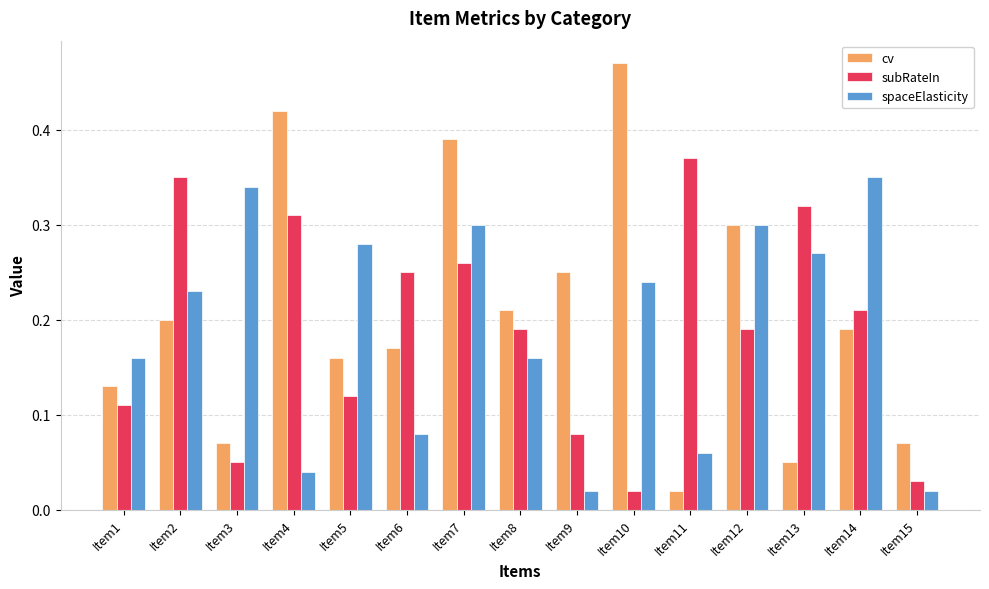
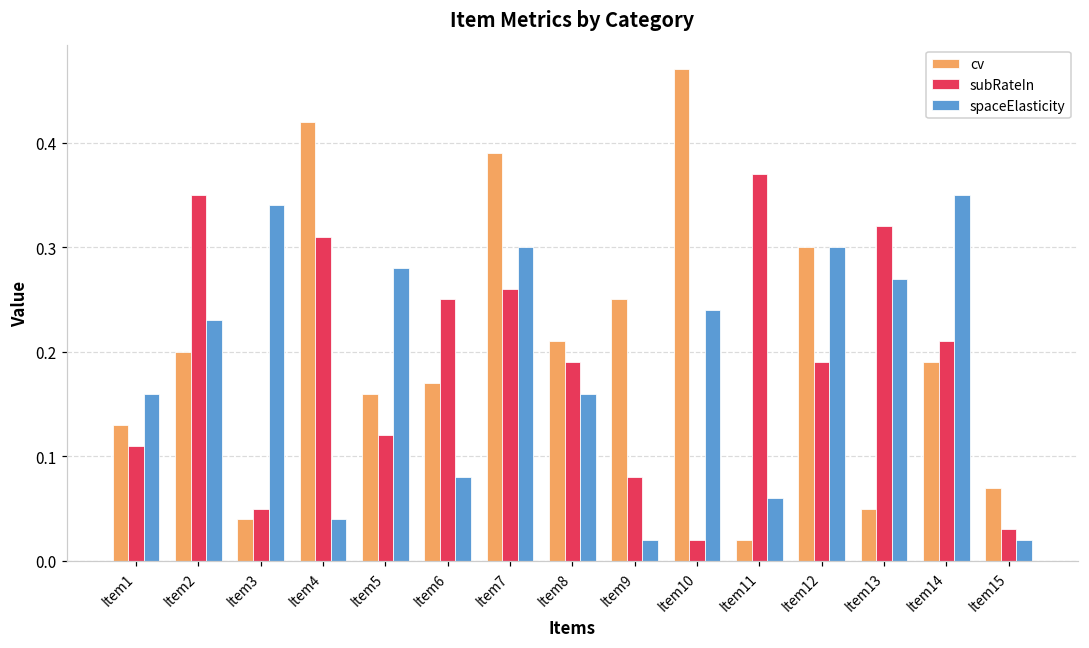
cv, Item3: 0.07 -> 0.04
